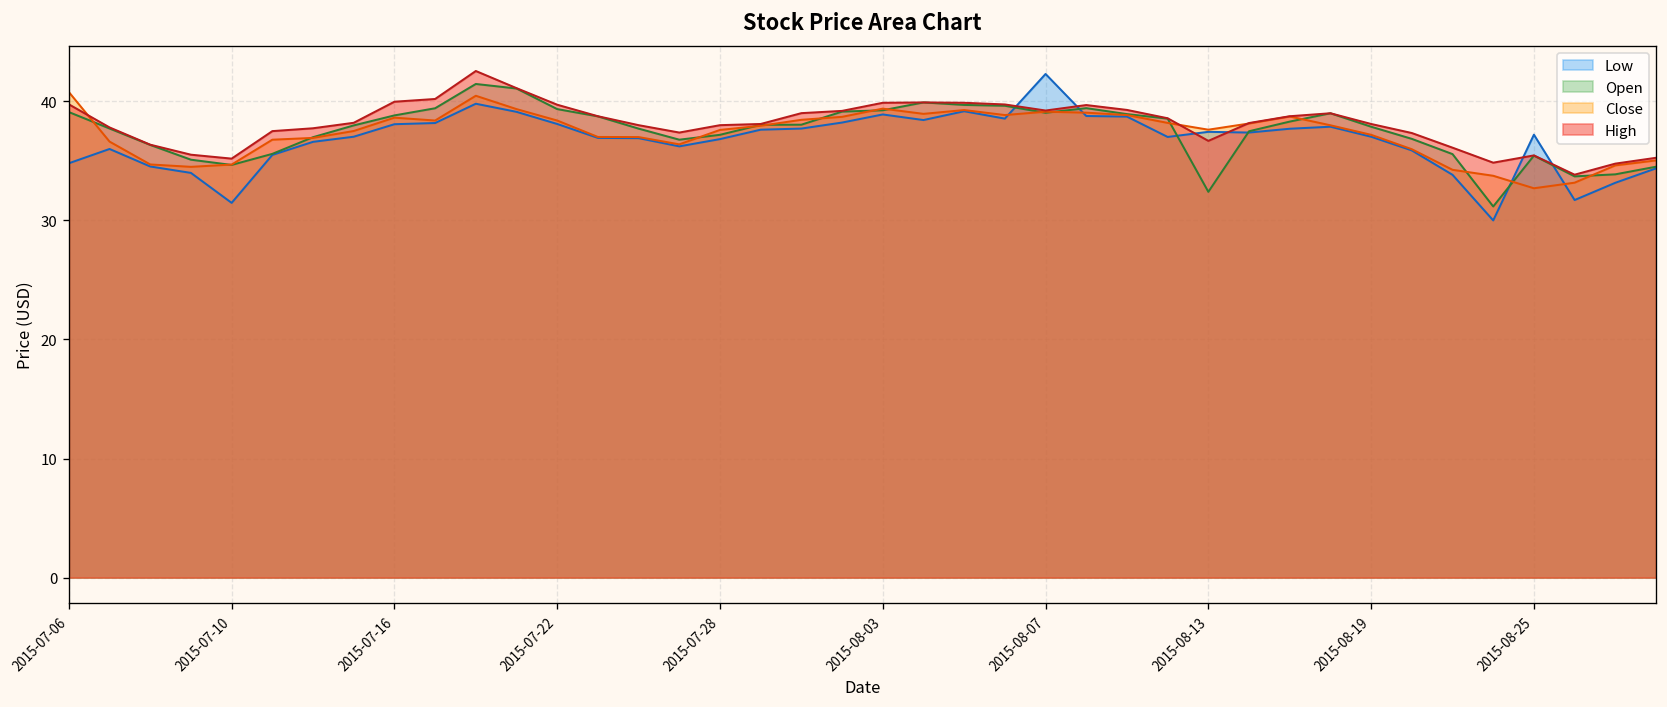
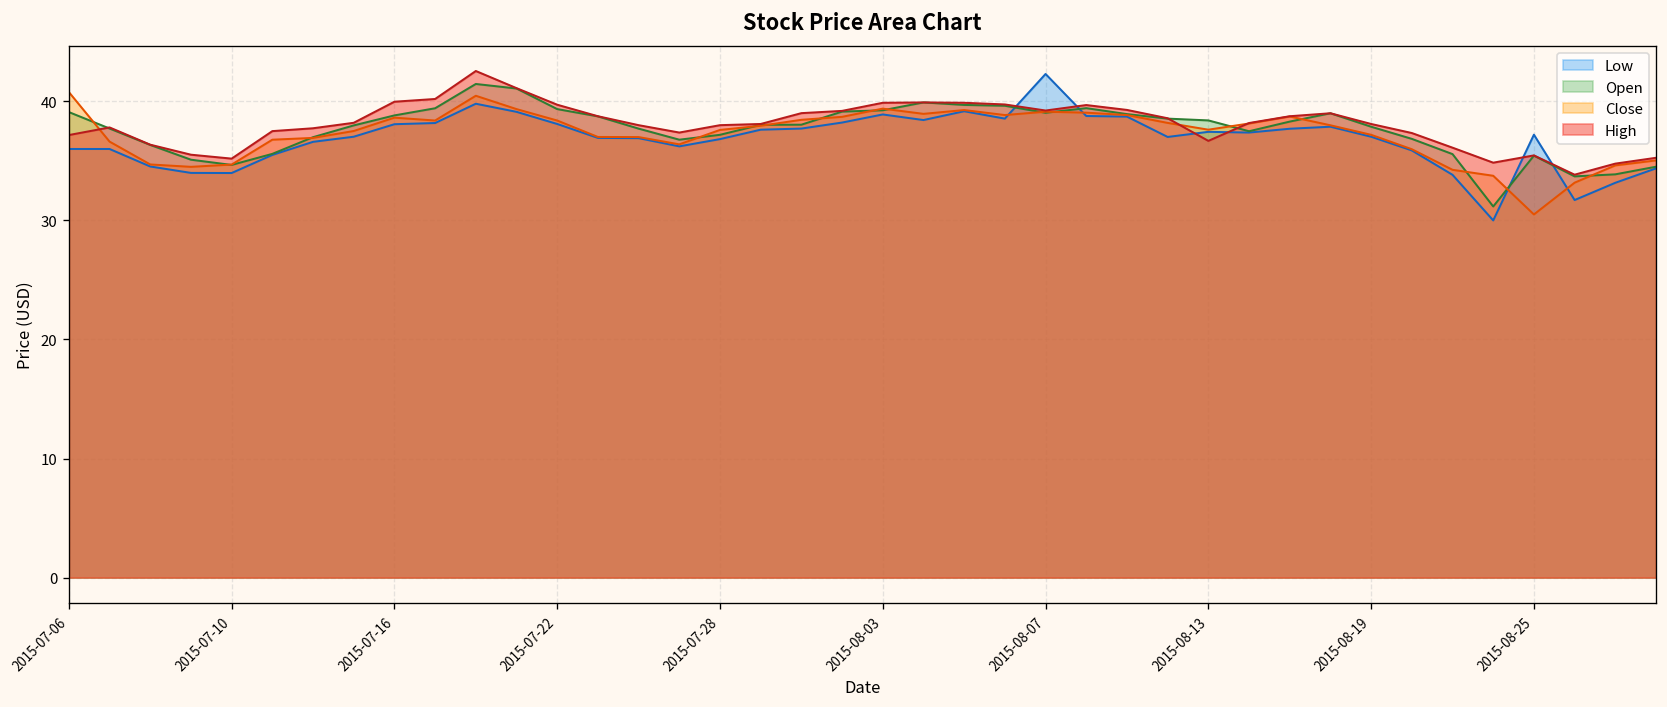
Low, 2015-07-06: 35 -> 36
High, 2015-07-06: 40 -> 37
Low, 2015-07-10: 31 -> 34
Open, 2015-08-13: 32 -> 38
Close, 2015-08-25: 33 -> 31
